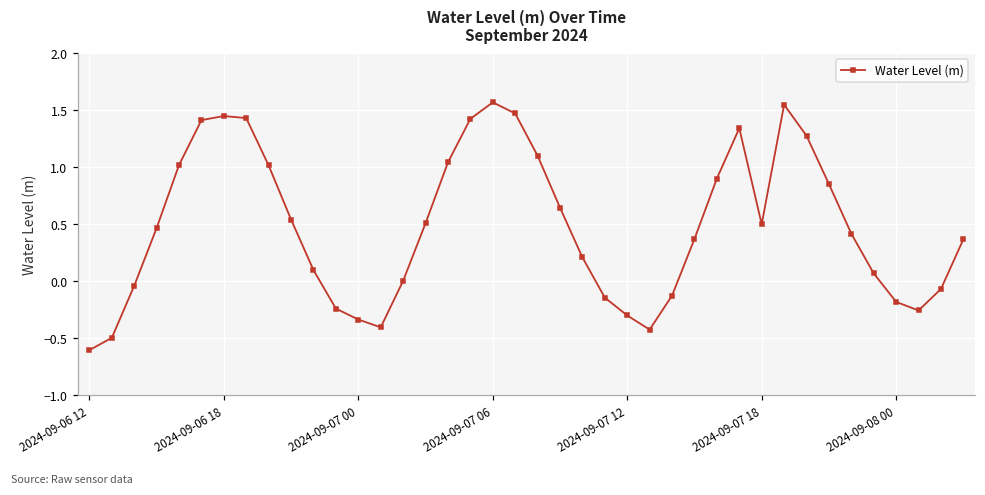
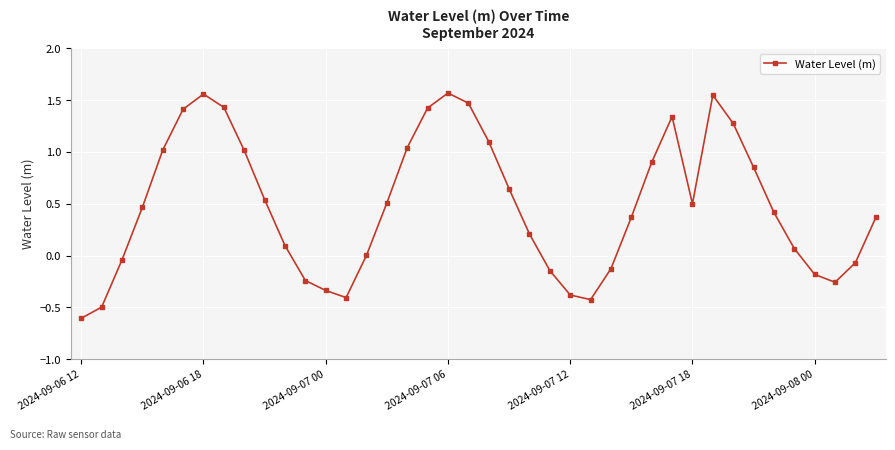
2024-09-06 18: 1.45 -> 1.56
2024-09-07 12: -0.30 -> -0.38
